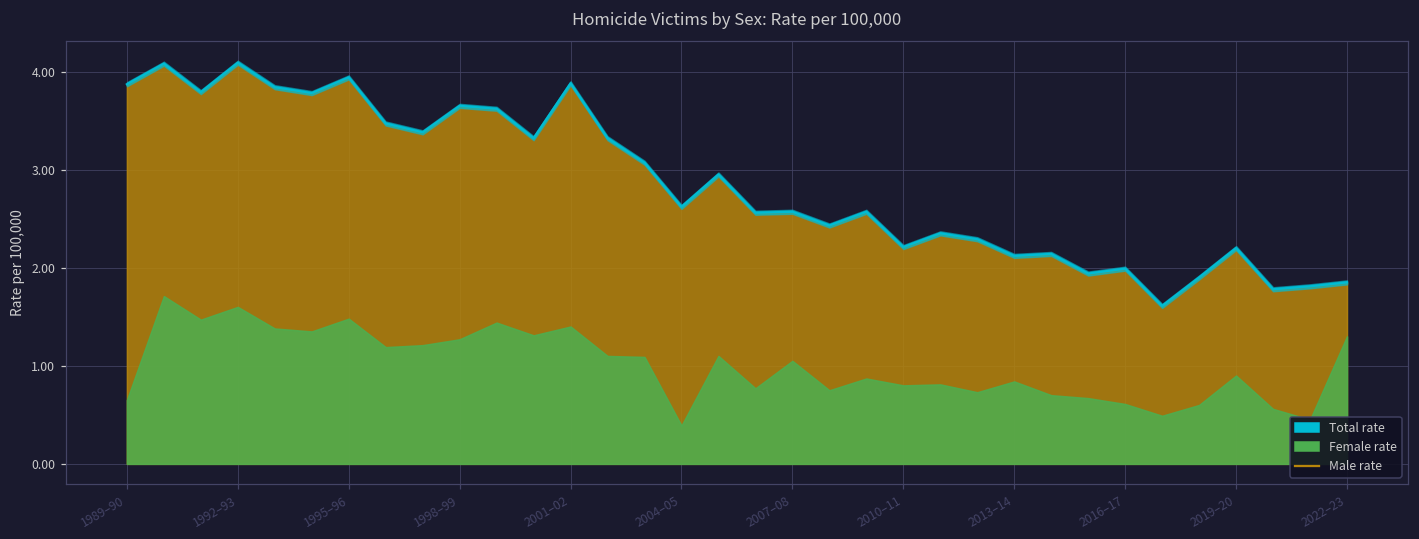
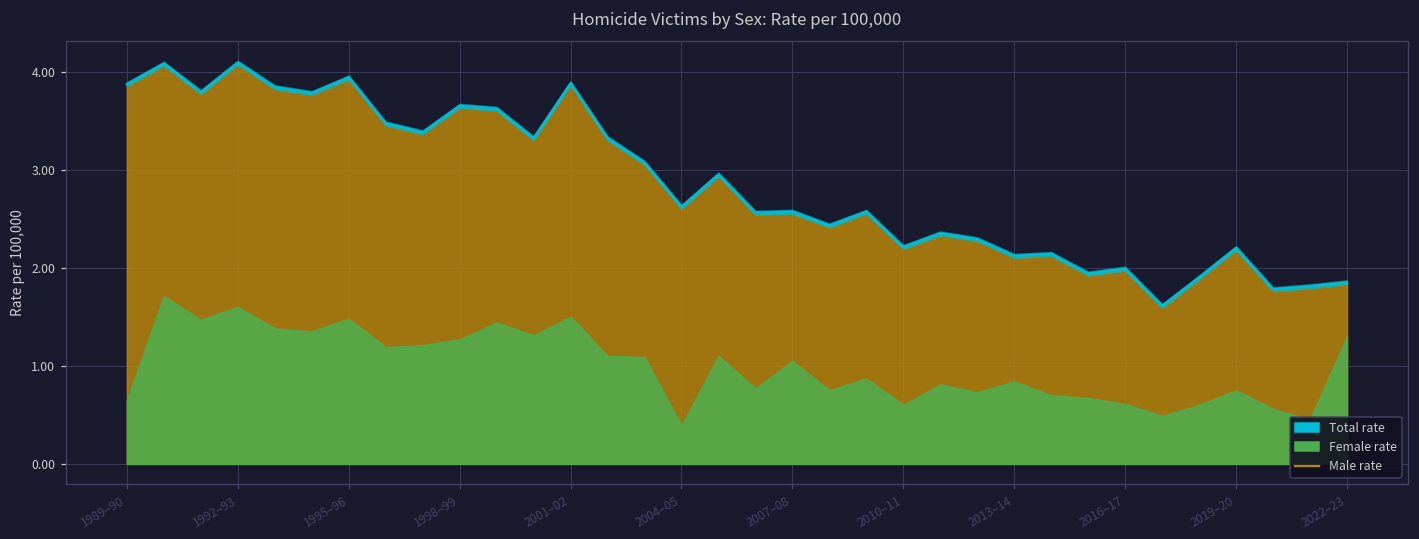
Female rate, 2001–02: 1.4 -> 1.5
Female rate, 2010–11: 0.8 -> 0.6
Female rate, 2019–20: 0.9 -> 0.8
